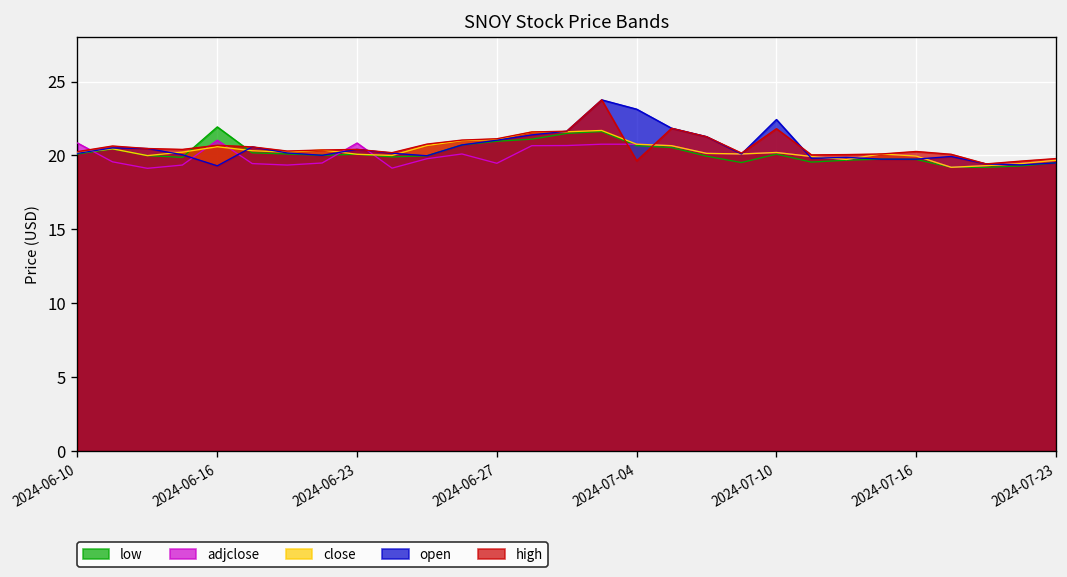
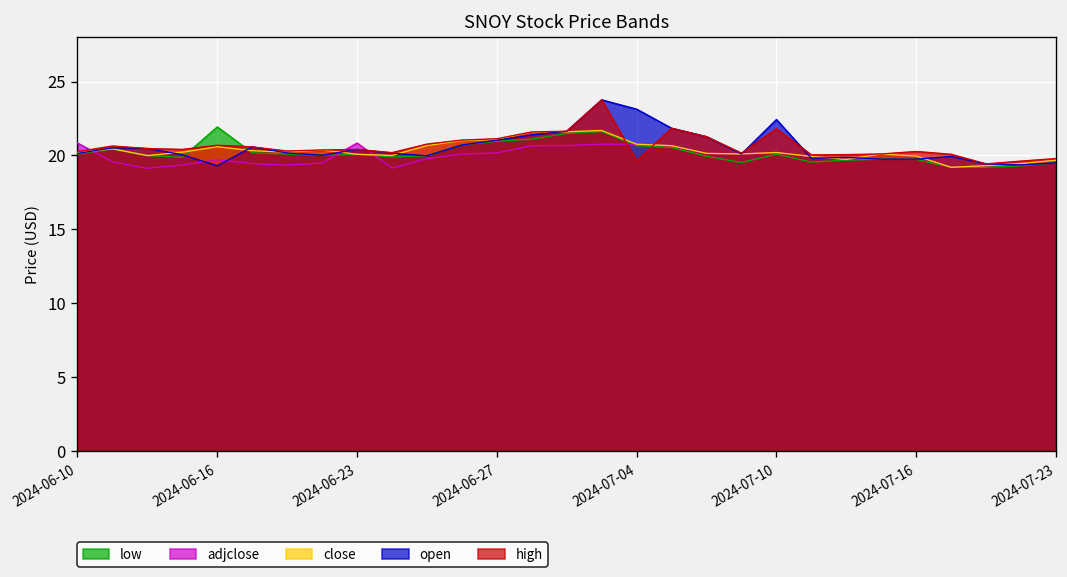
adjclose, 2024-06-16: 21.0 -> 19.7
adjclose, 2024-06-27: 19.5 -> 20.2
